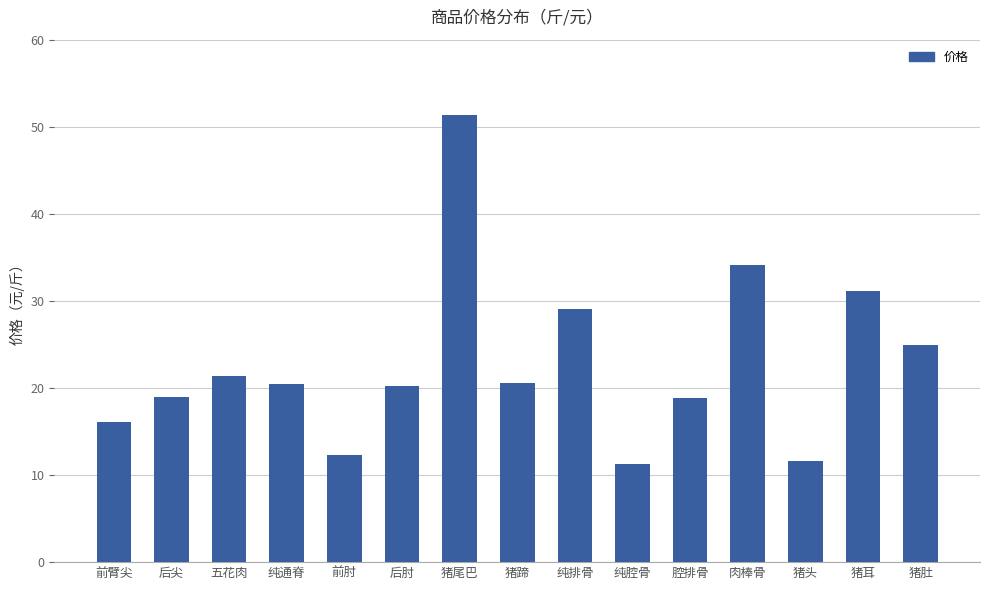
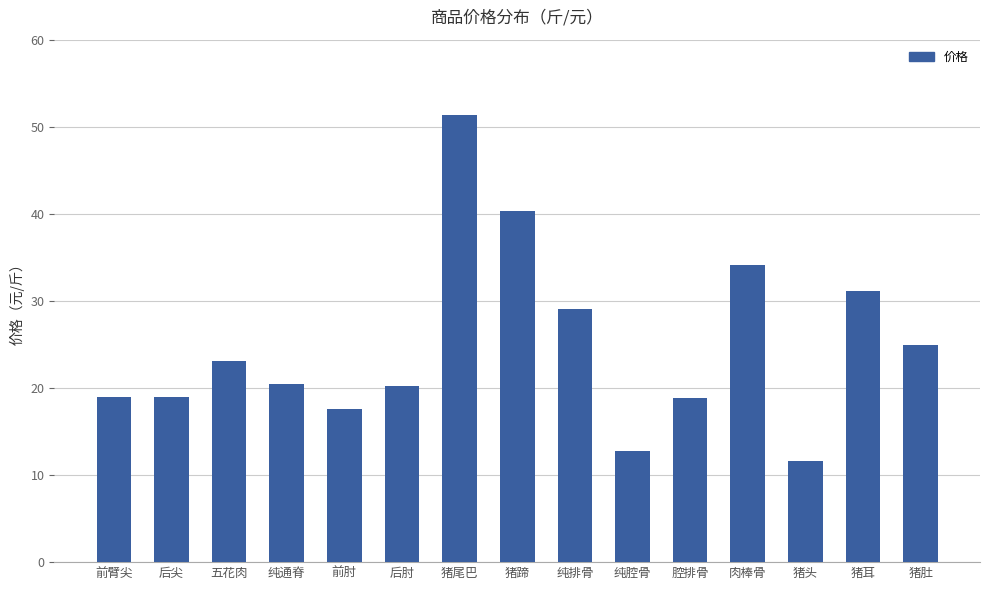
前臂尖: 16 -> 19
五花肉: 21 -> 23
前肘: 12 -> 18
猪蹄: 21 -> 40
纯腔骨: 11 -> 13
